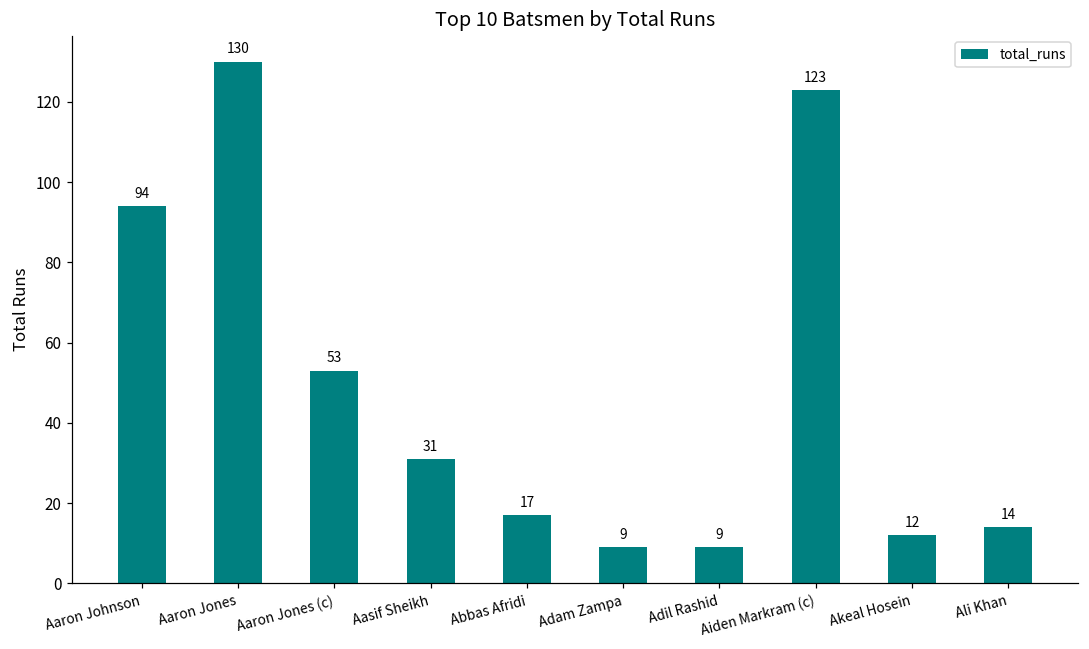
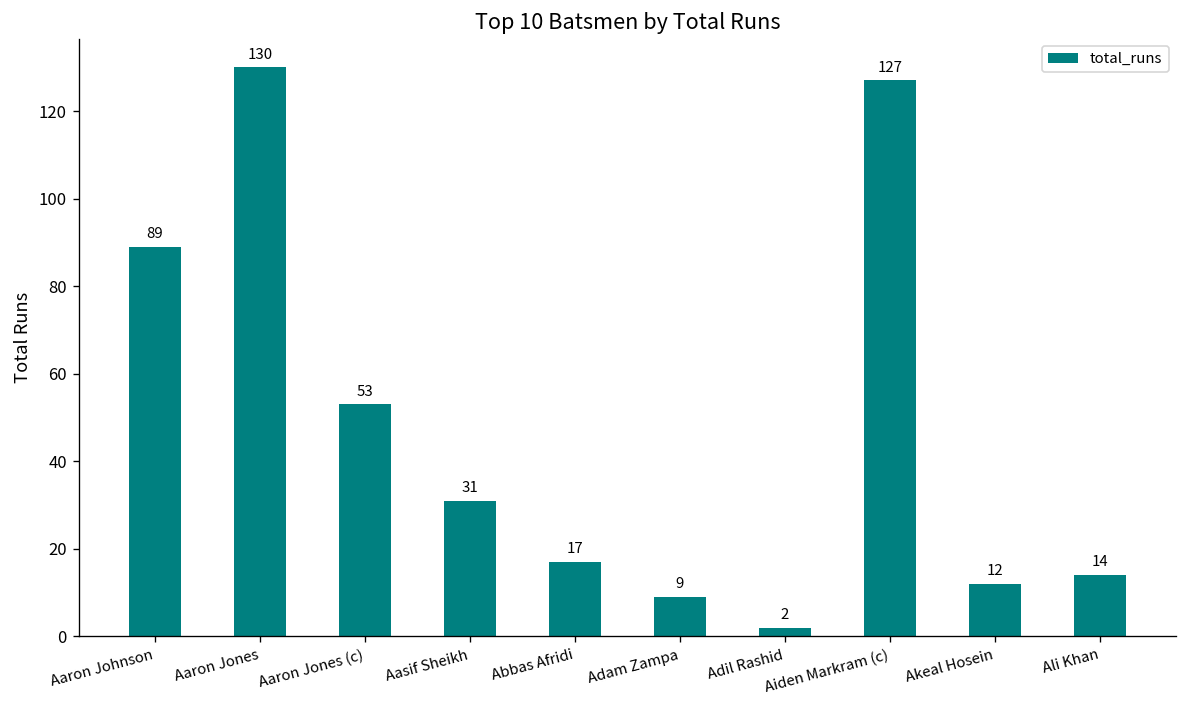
Aaron Johnson: 94 -> 89
Adil Rashid: 9 -> 2
Aiden Markram (c): 123 -> 127
